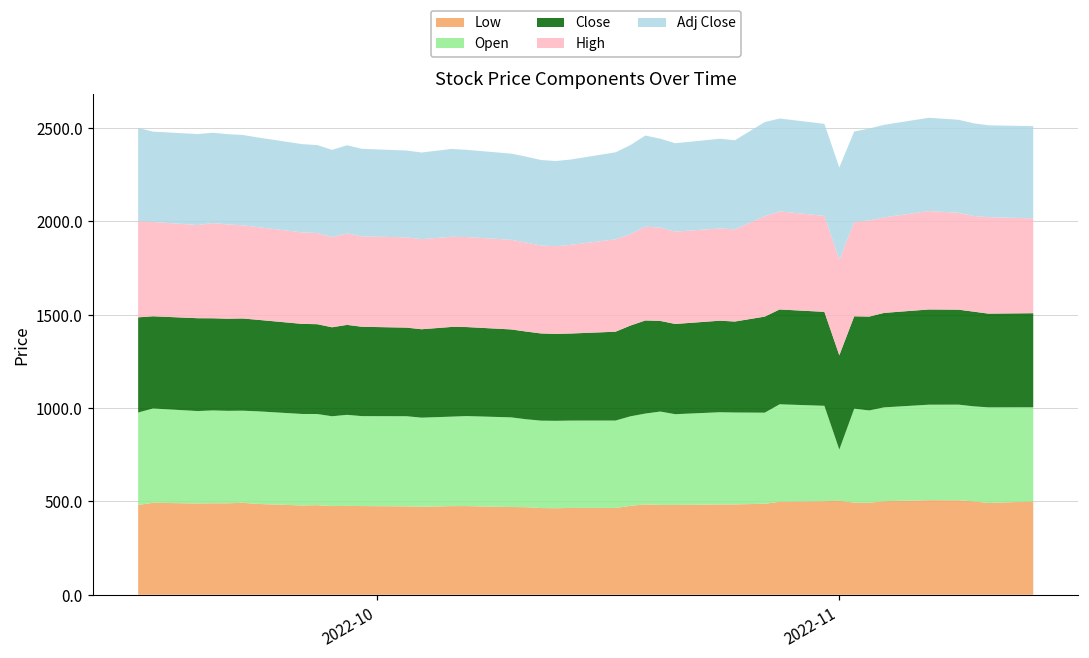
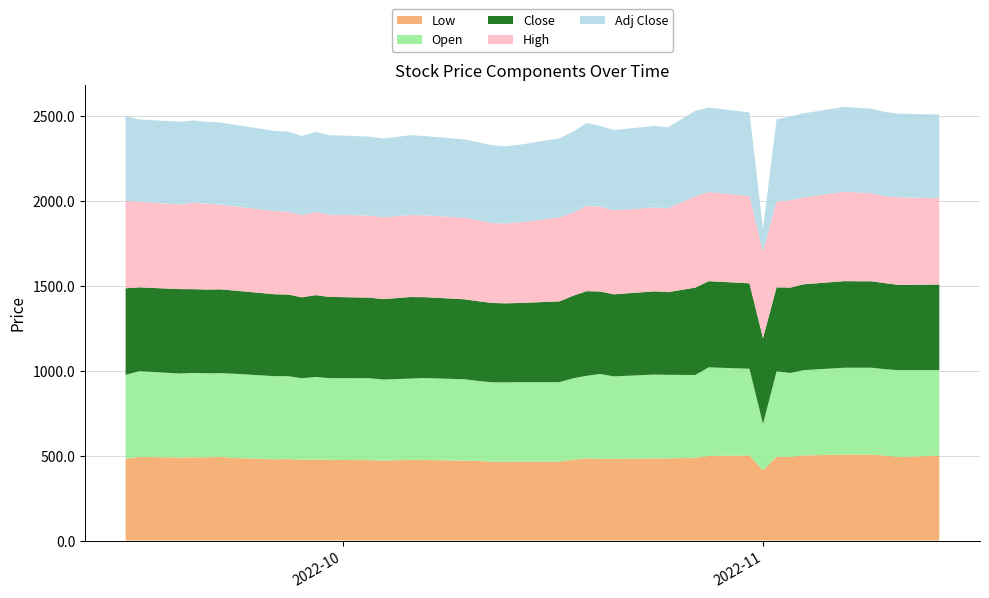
Low, 2022-11: 500 -> 410
Adj Close, 2022-11: 490 -> 130
